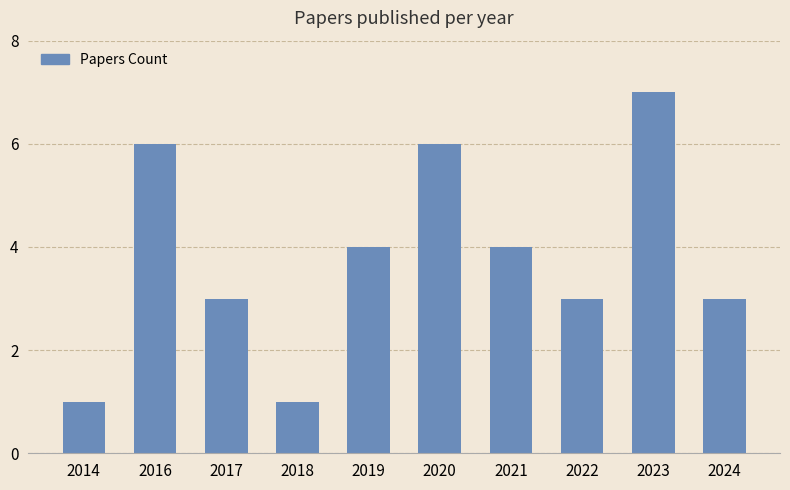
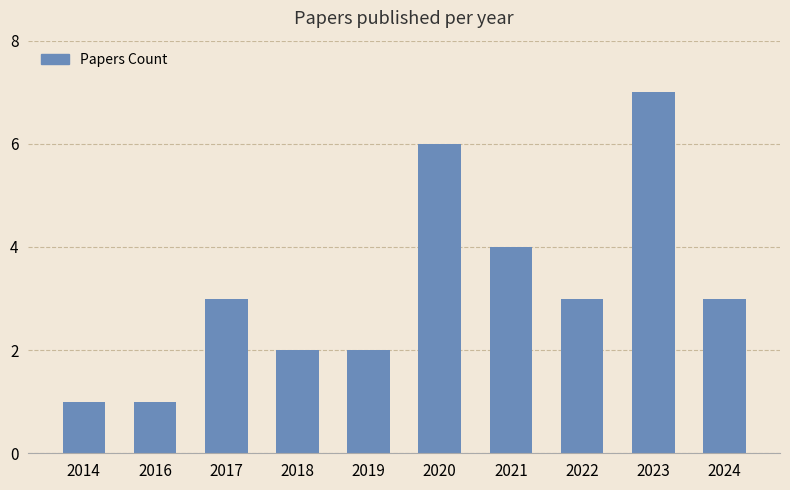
2016: 6 -> 1
2018: 1 -> 2
2019: 4 -> 2
